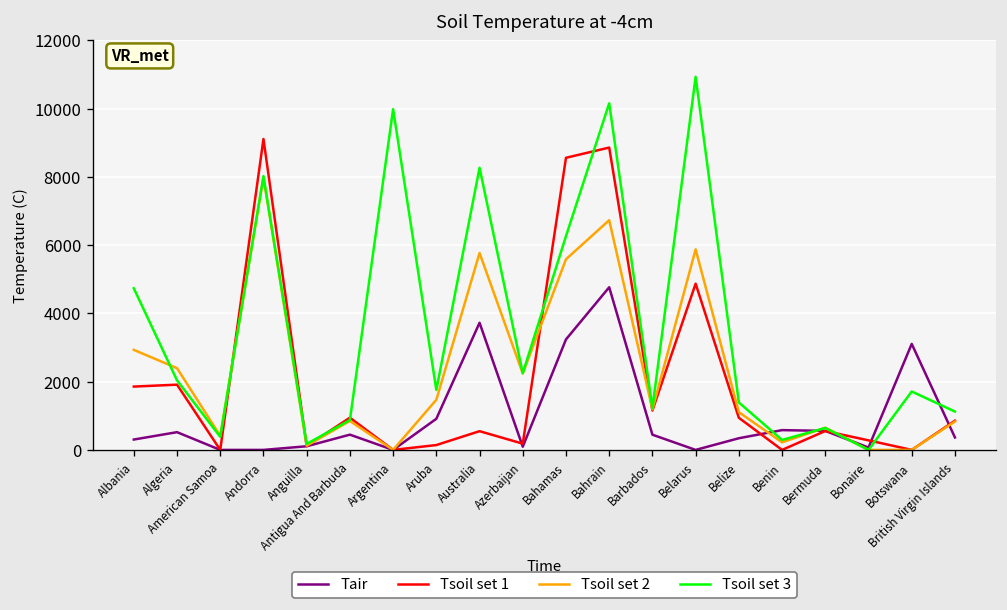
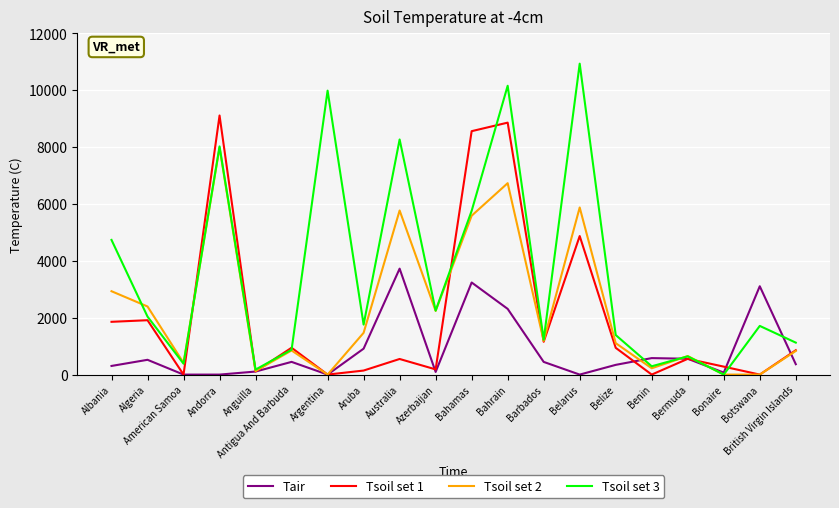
Tsoil set 3, Bahamas: 6300 -> 5800
Tair, Bahrain: 4800 -> 2300
